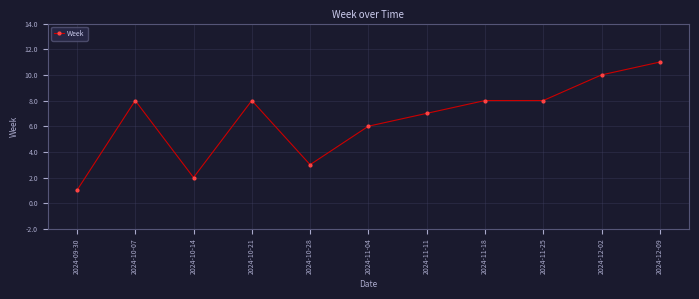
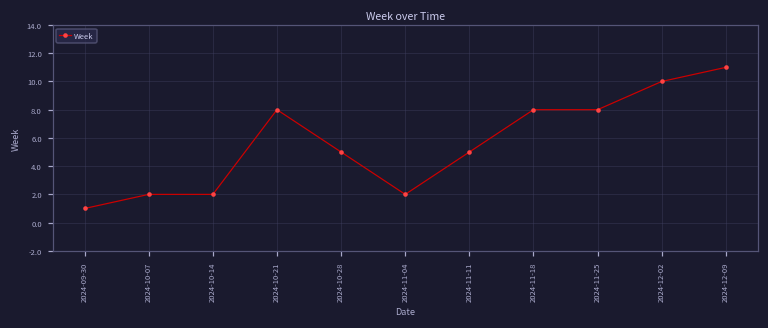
2024-10-07: 8 -> 2
2024-10-28: 3 -> 5
2024-11-04: 6 -> 2
2024-11-11: 7 -> 5
